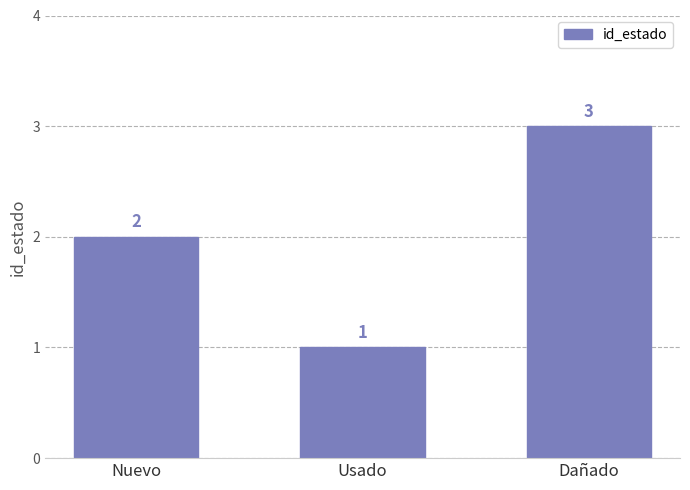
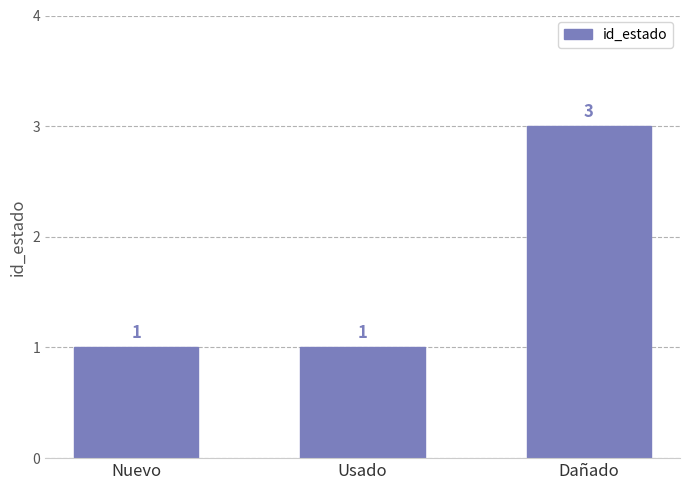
Nuevo: 2 -> 1
